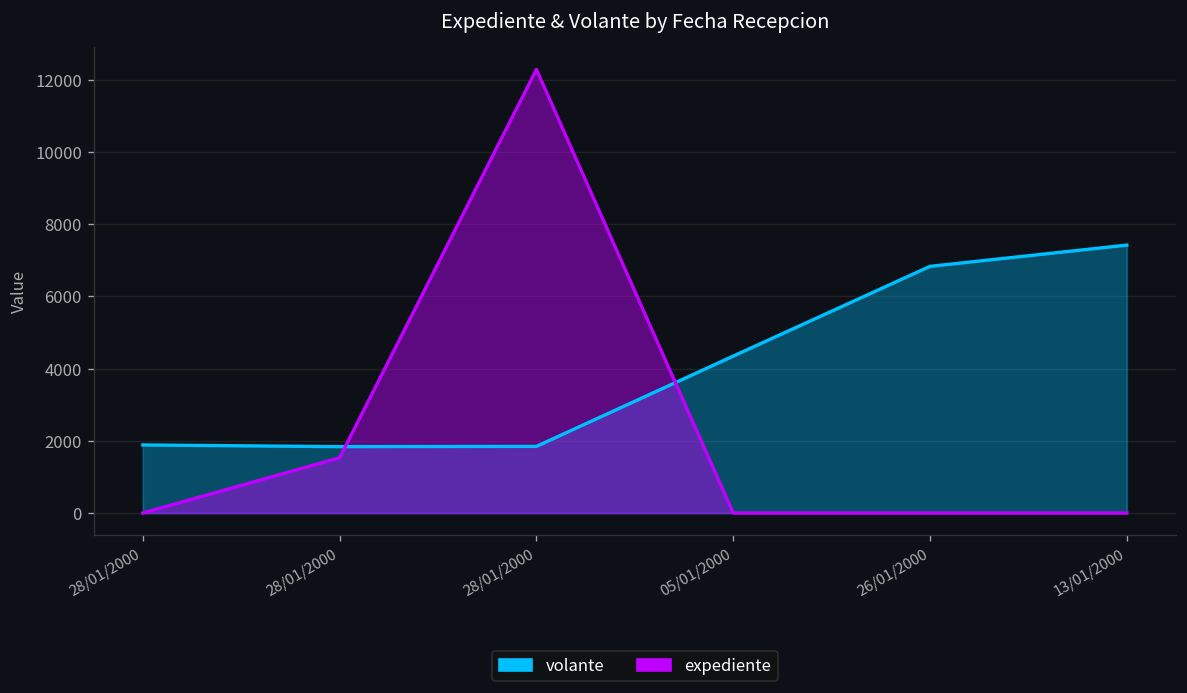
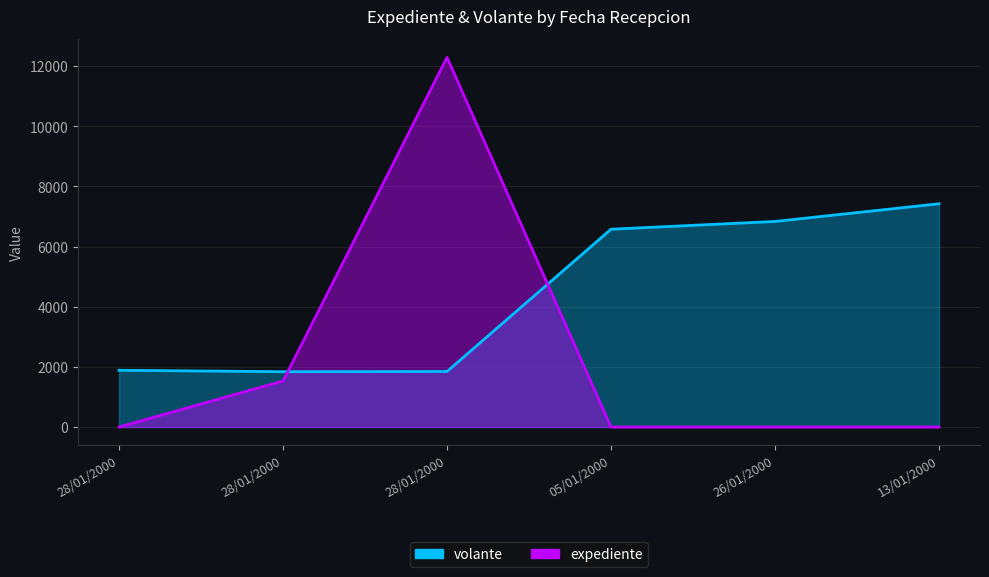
volante, 05/01/2000: 4300 -> 6600
